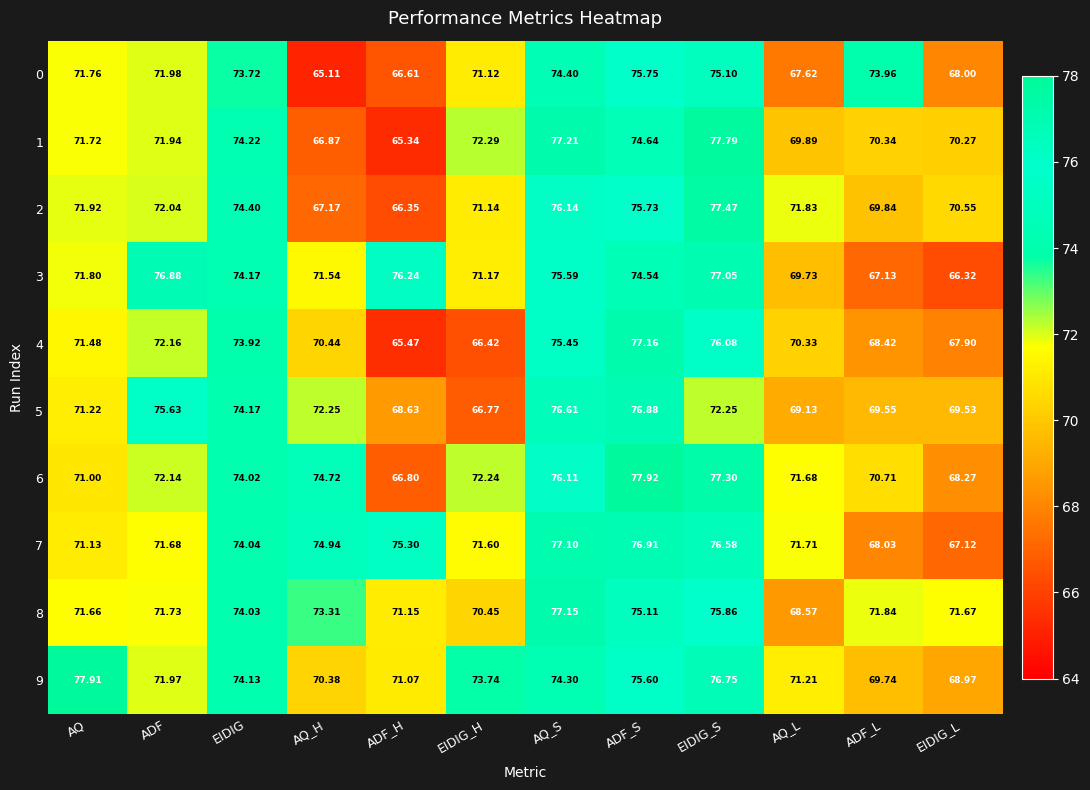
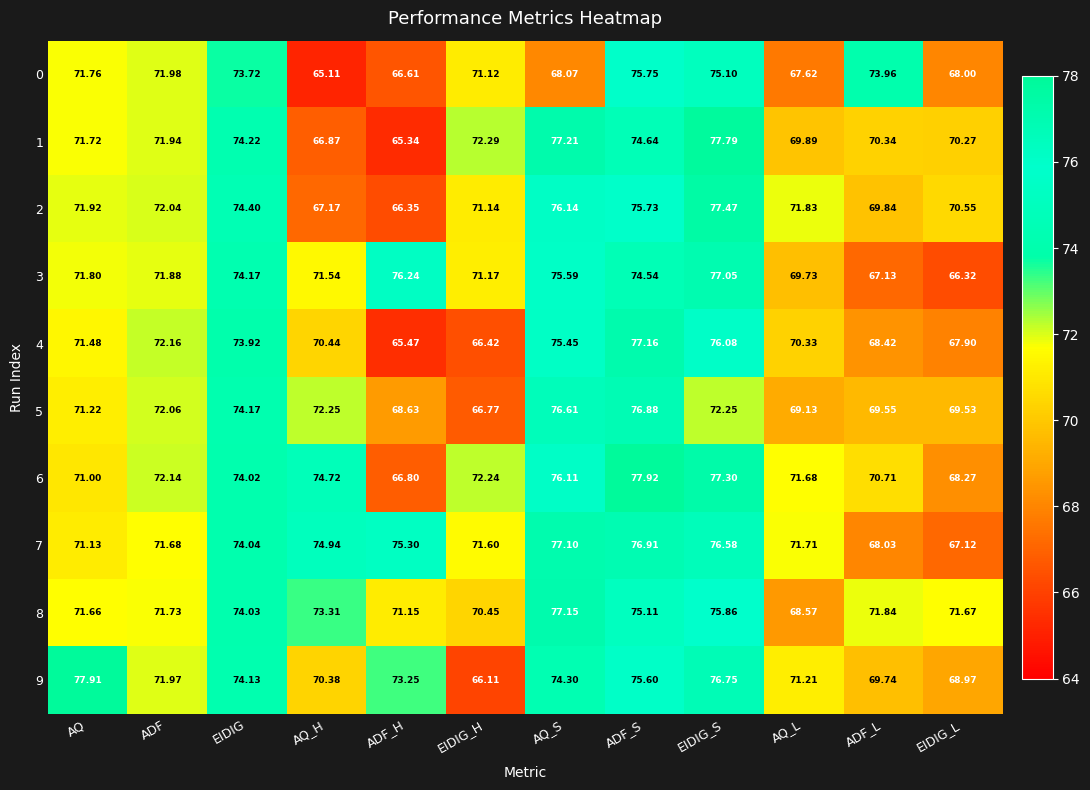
0, AQ_S: 74.40 -> 68.07
3, ADF: 76.88 -> 71.88
5, ADF: 75.63 -> 72.06
9, ADF_H: 71.07 -> 73.25
9, EIDIG_H: 73.74 -> 66.11
